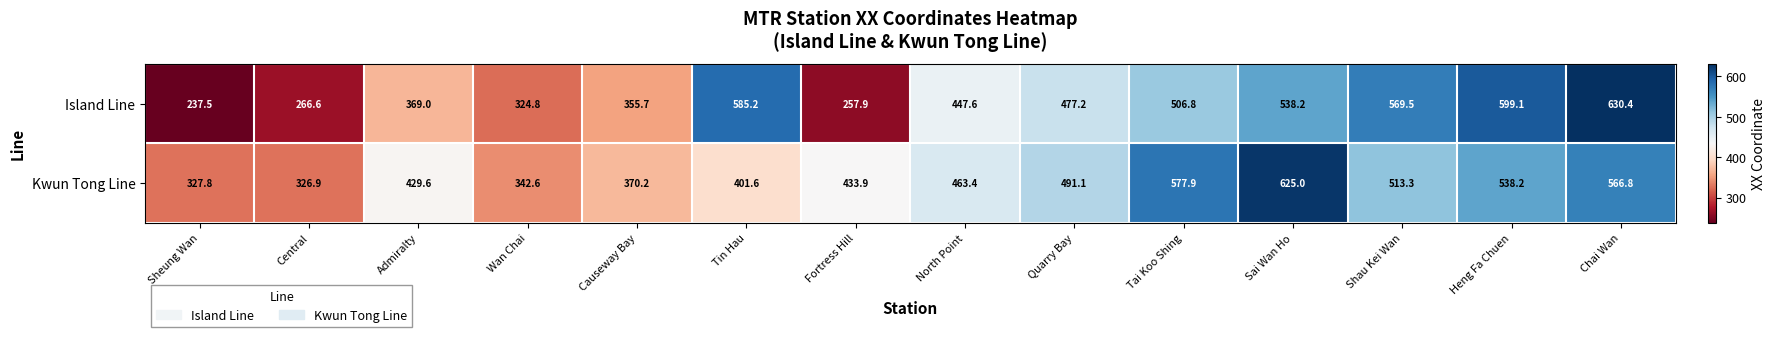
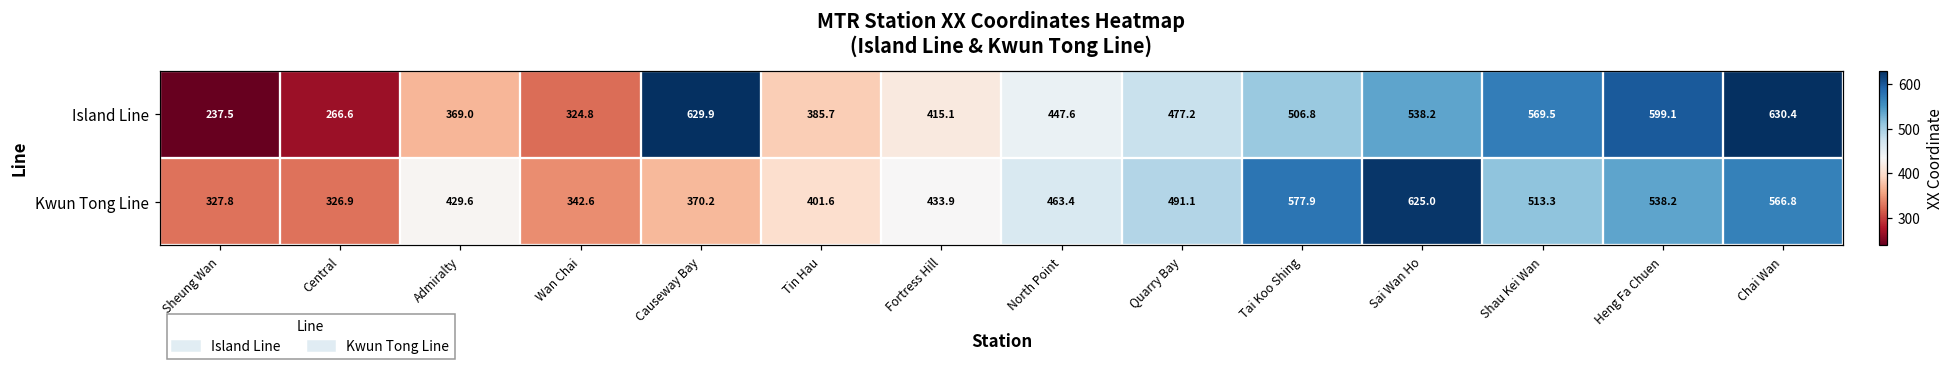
Island Line, Causeway Bay: 355.7 -> 629.9
Island Line, Tin Hau: 585.2 -> 385.7
Island Line, Fortress Hill: 257.9 -> 415.1
